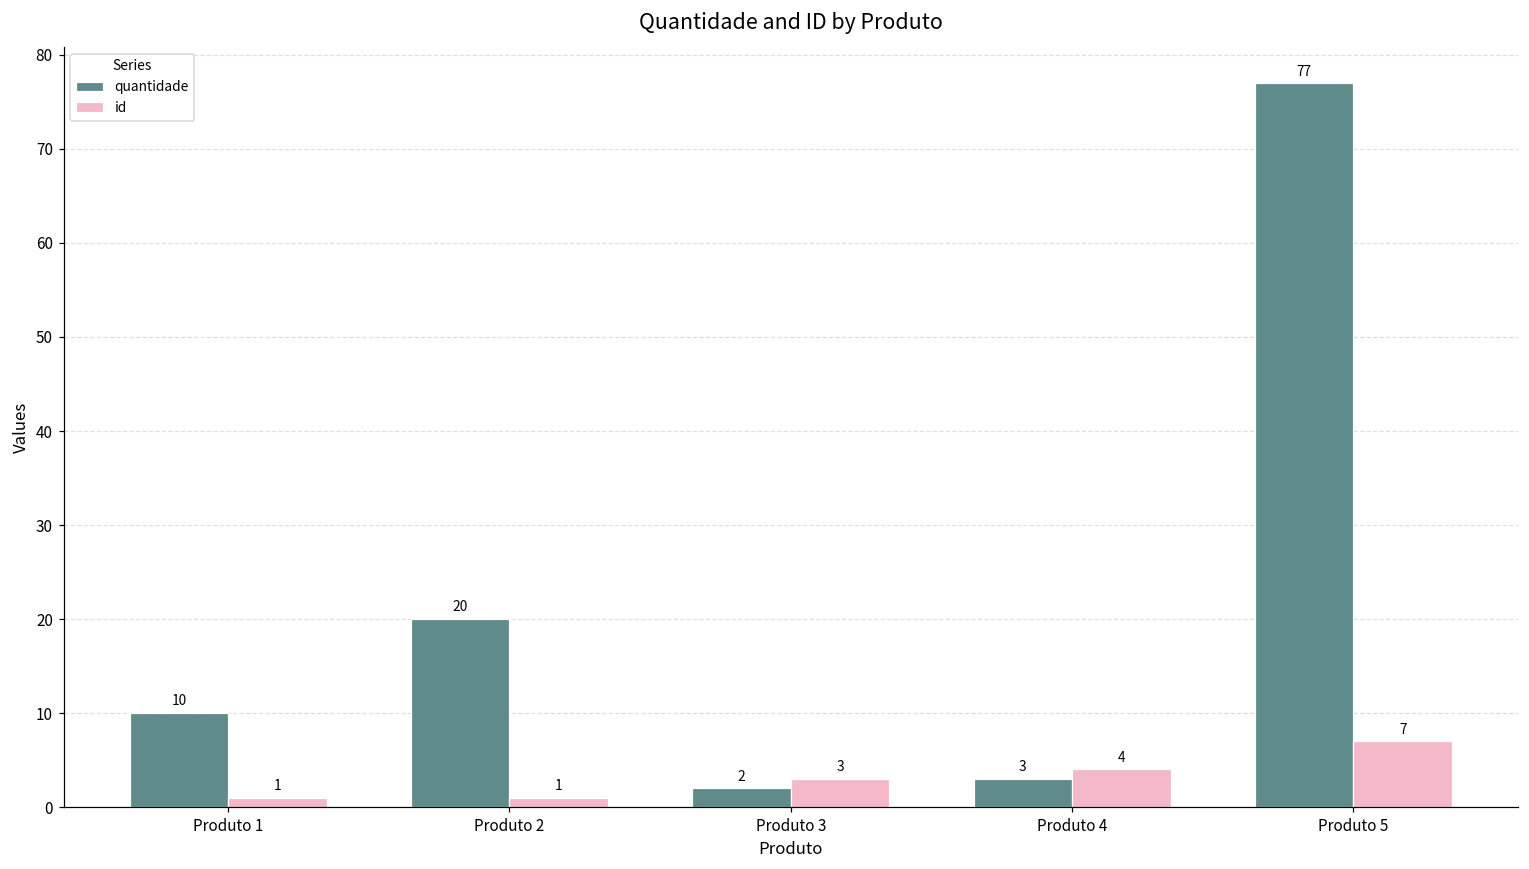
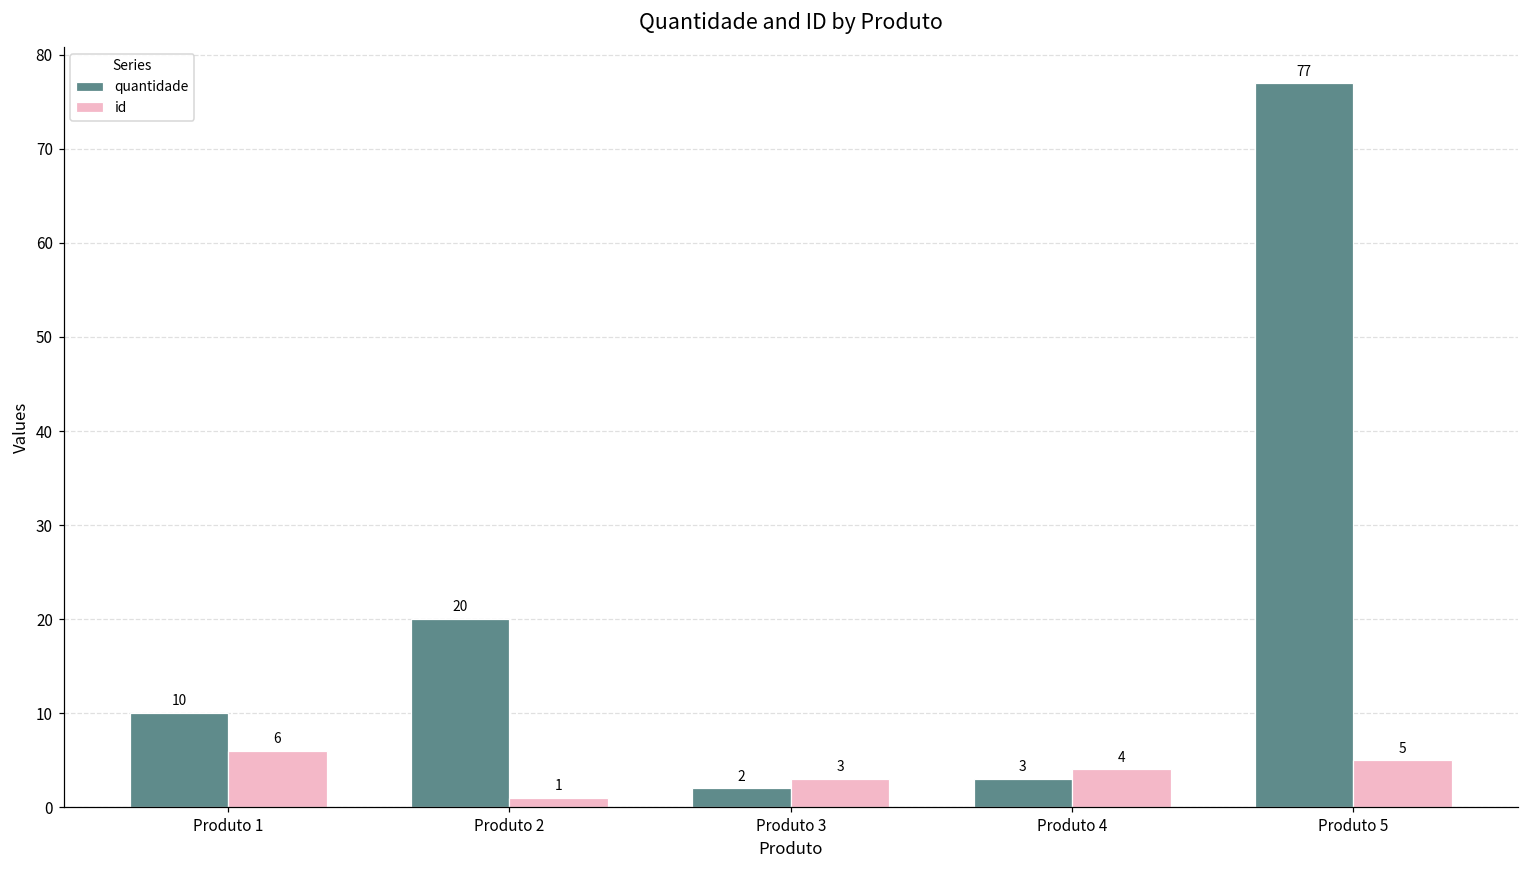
id, Produto 1: 1 -> 6
id, Produto 5: 7 -> 5
